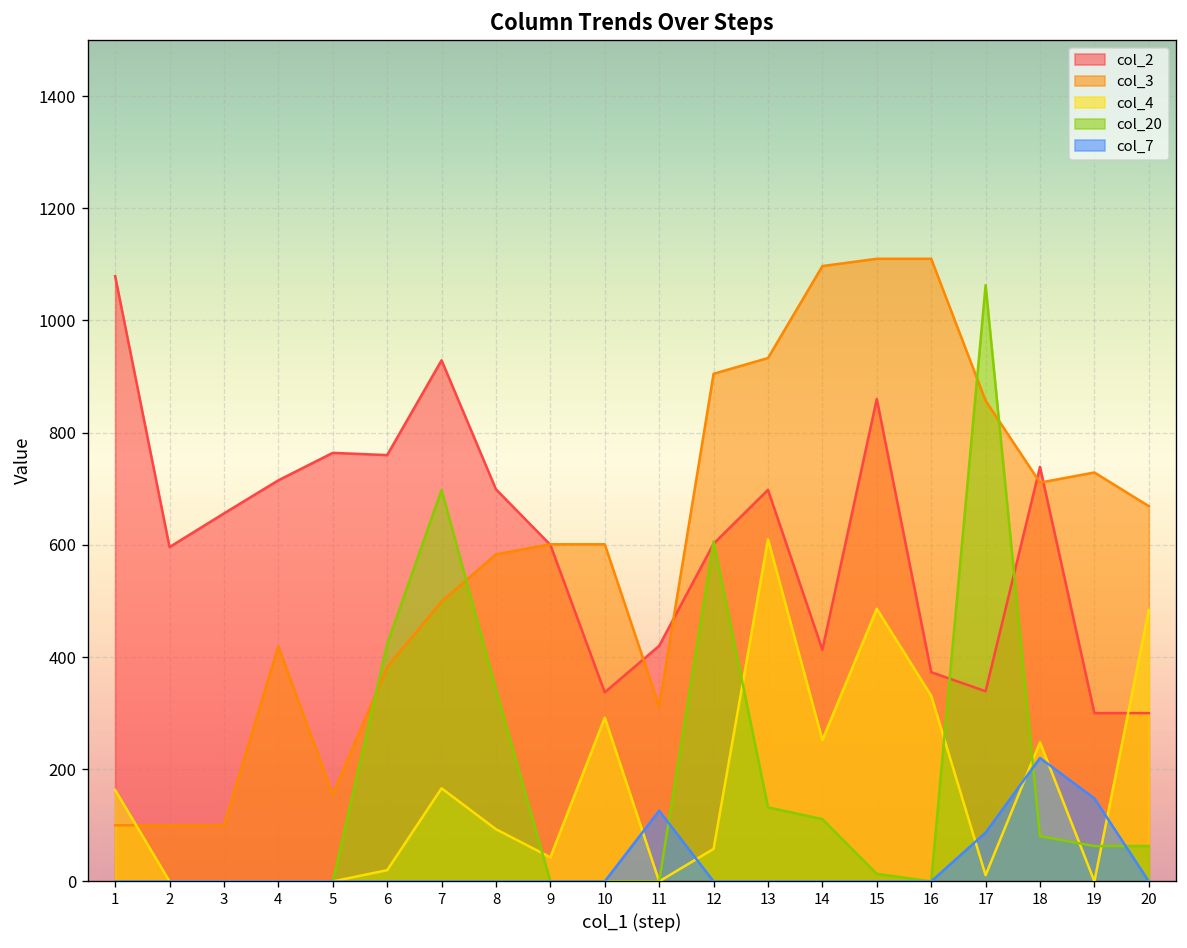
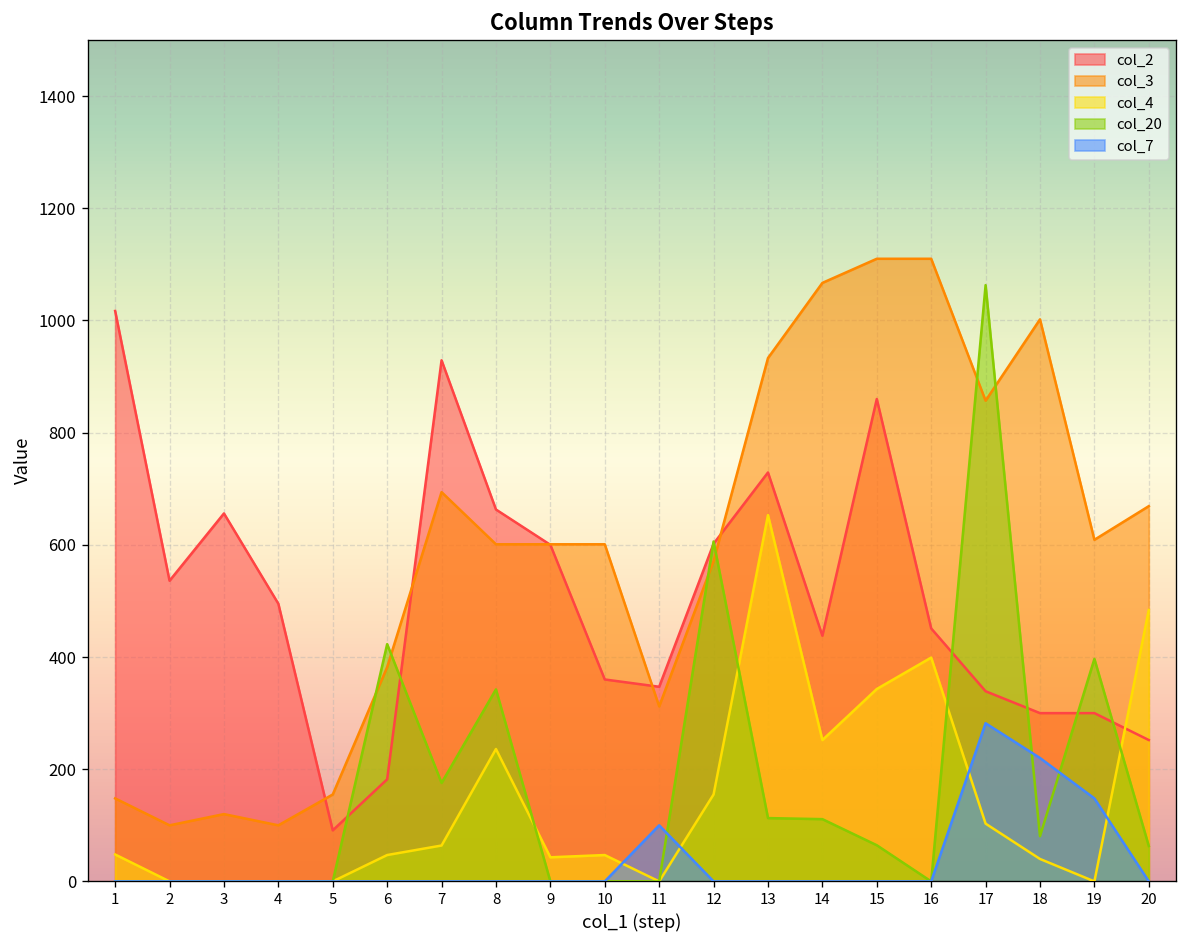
col_2, 1: 1080 -> 1020
col_3, 1: 100 -> 150
col_4, 1: 160 -> 50
col_2, 2: 600 -> 540
col_3, 3: 100 -> 120
col_2, 4: 720 -> 500
col_3, 4: 420 -> 100
col_2, 5: 760 -> 90
col_2, 6: 760 -> 180
col_4, 6: 20 -> 50
col_3, 7: 500 -> 690
col_4, 7: 170 -> 60
col_20, 7: 700 -> 180
col_2, 8: 700 -> 660
col_3, 8: 580 -> 600
col_4, 8: 90 -> 240
col_2, 10: 340 -> 360
col_4, 10: 290 -> 50
col_2, 11: 420 -> 350
col_7, 11: 130 -> 100
col_3, 12: 910 -> 570
col_4, 12: 60 -> 160
col_2, 13: 700 -> 730
col_4, 13: 610 -> 650
col_20, 13: 130 -> 110
col_2, 14: 410 -> 440
col_3, 14: 1100 -> 1070
col_4, 15: 490 -> 340
col_20, 15: 10 -> 60
col_2, 16: 370 -> 450
col_4, 16: 330 -> 400
col_4, 17: 10 -> 100
col_7, 17: 90 -> 280
col_2, 18: 740 -> 300
col_3, 18: 710 -> 1000
col_4, 18: 250 -> 40
col_3, 19: 730 -> 610
col_20, 19: 60 -> 400
col_2, 20: 300 -> 250
